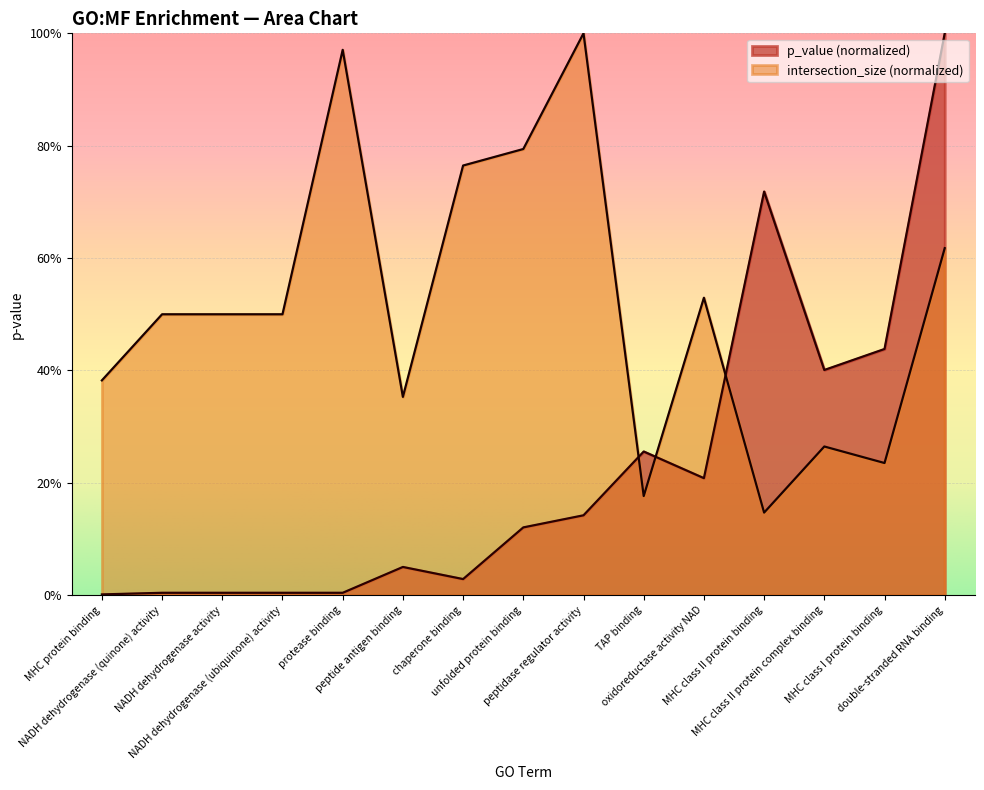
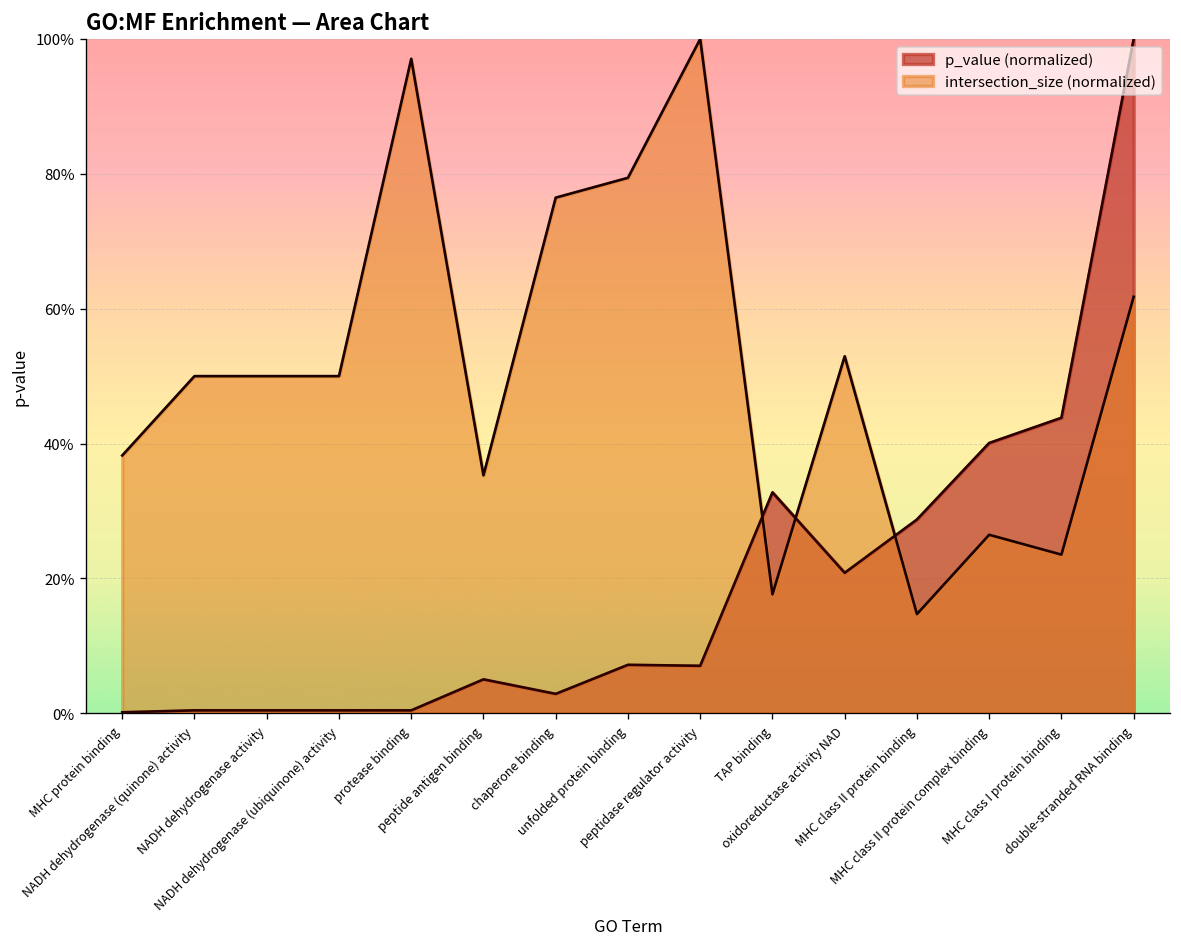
p_value (normalized), unfolded protein binding: 12% -> 7%
p_value (normalized), peptidase regulator activity: 14% -> 7%
p_value (normalized), TAP binding: 26% -> 33%
p_value (normalized), MHC class II protein binding: 72% -> 29%
